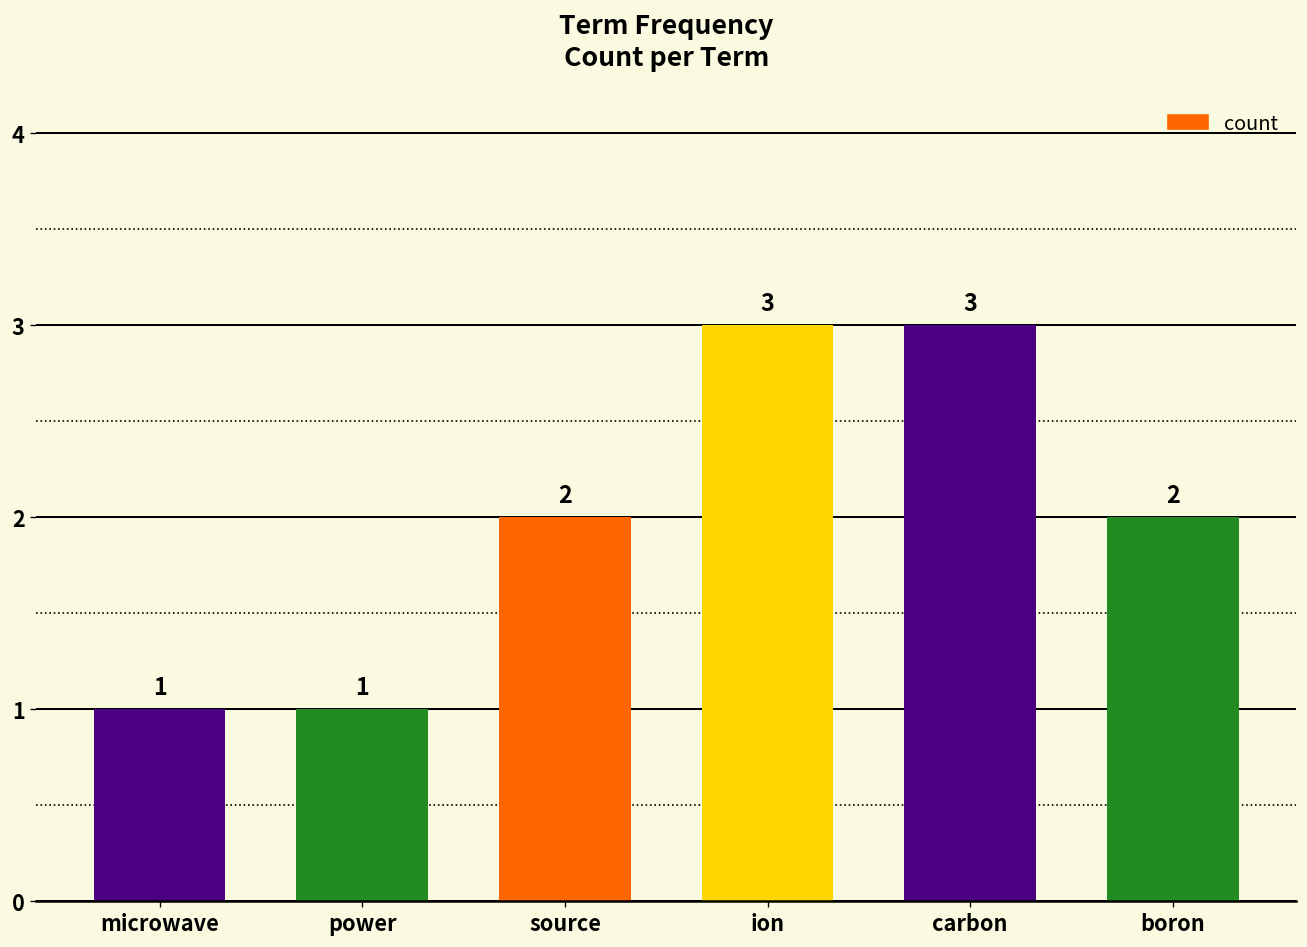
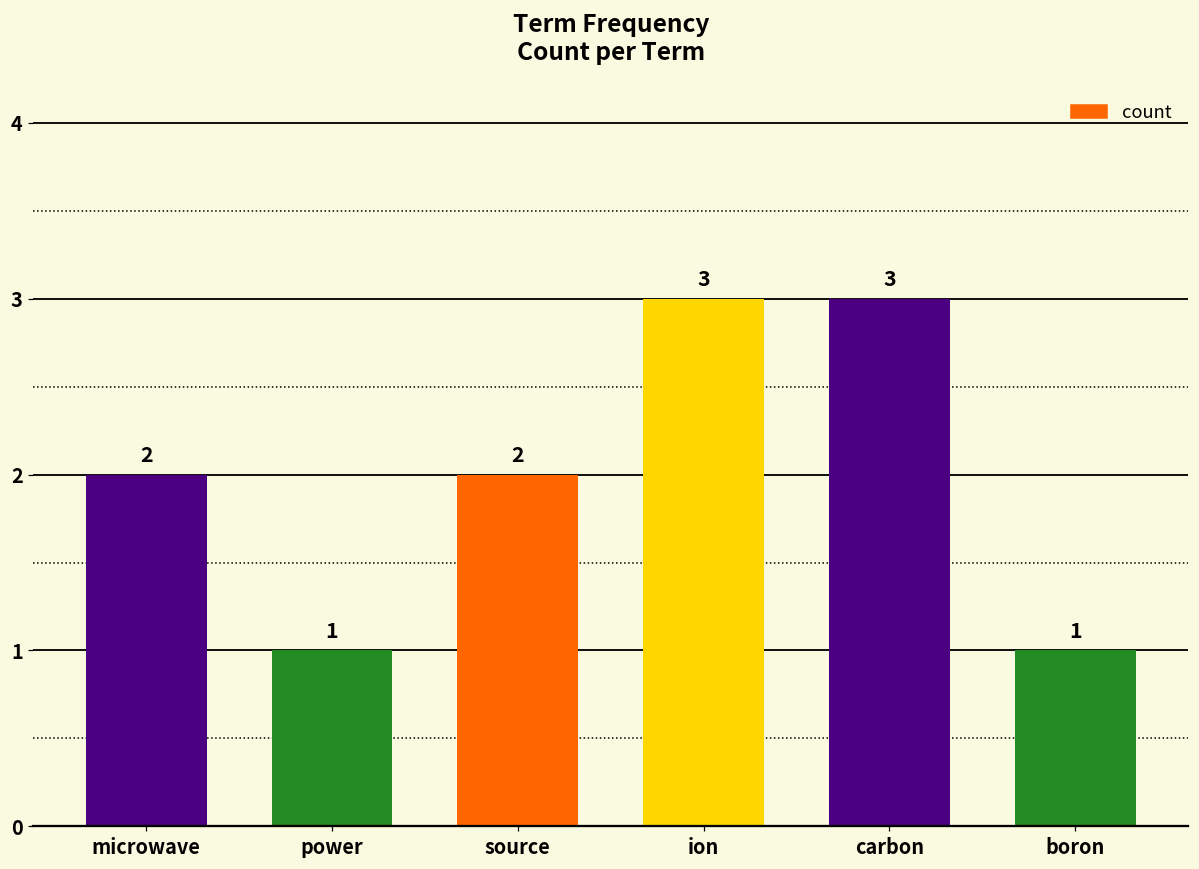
microwave: 1 -> 2
boron: 2 -> 1
